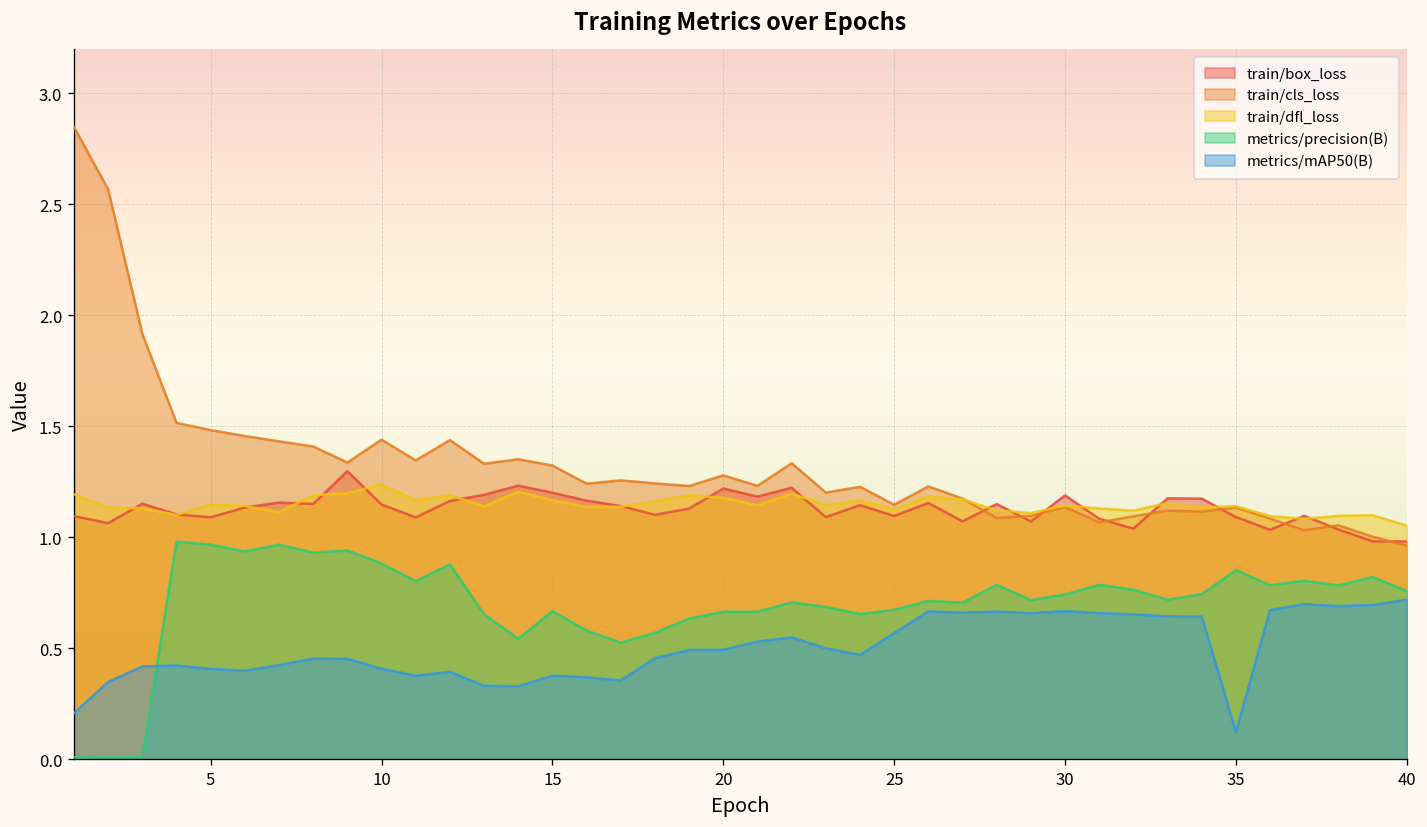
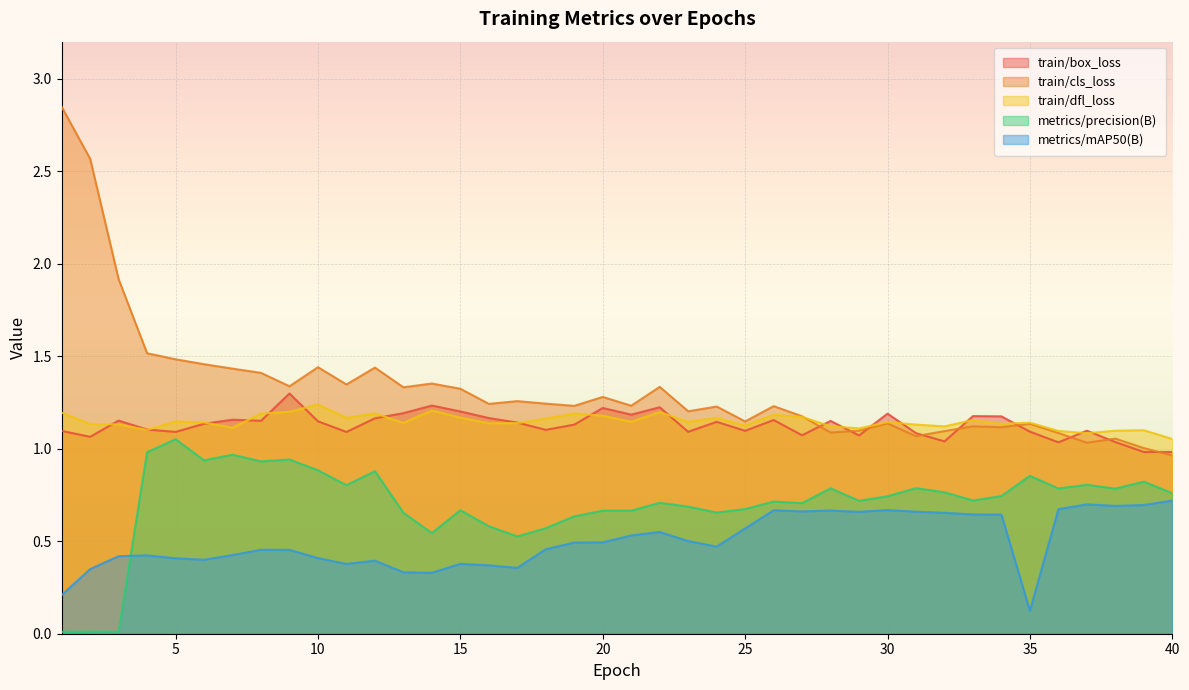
metrics/precision(B), 5: 0.97 -> 1.05
